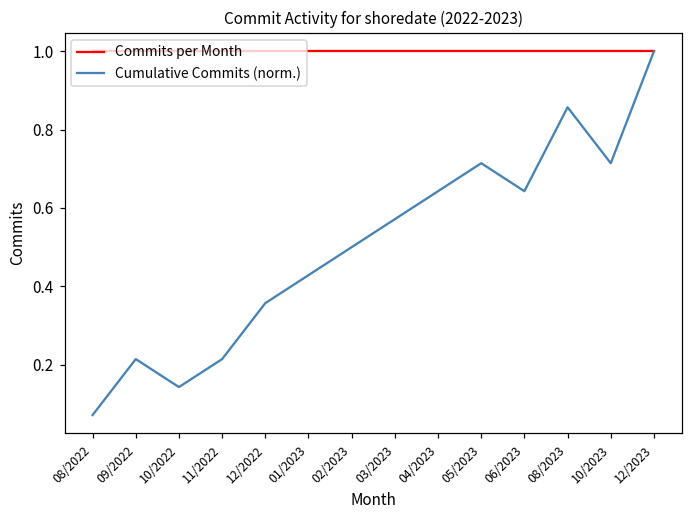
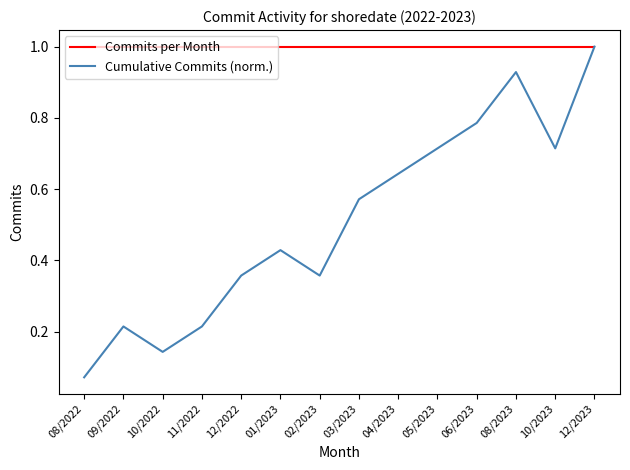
Cumulative Commits (norm.), 02/2023: 0.50 -> 0.36
Cumulative Commits (norm.), 06/2023: 0.64 -> 0.79
Cumulative Commits (norm.), 08/2023: 0.86 -> 0.93
